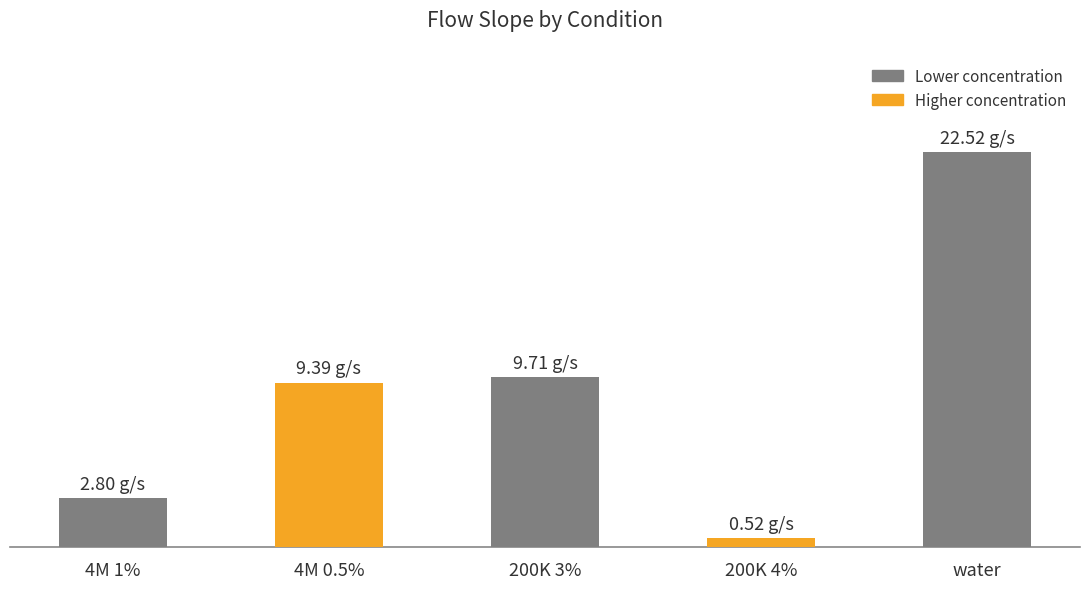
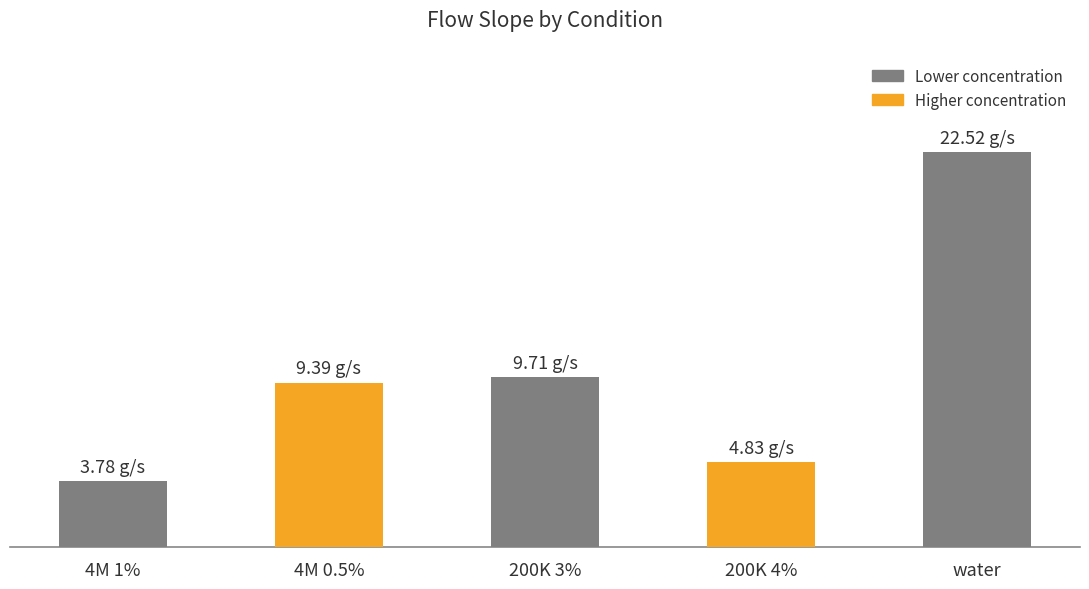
4M 1%: 2.80 -> 3.78
200K 4%: 0.52 -> 4.83
